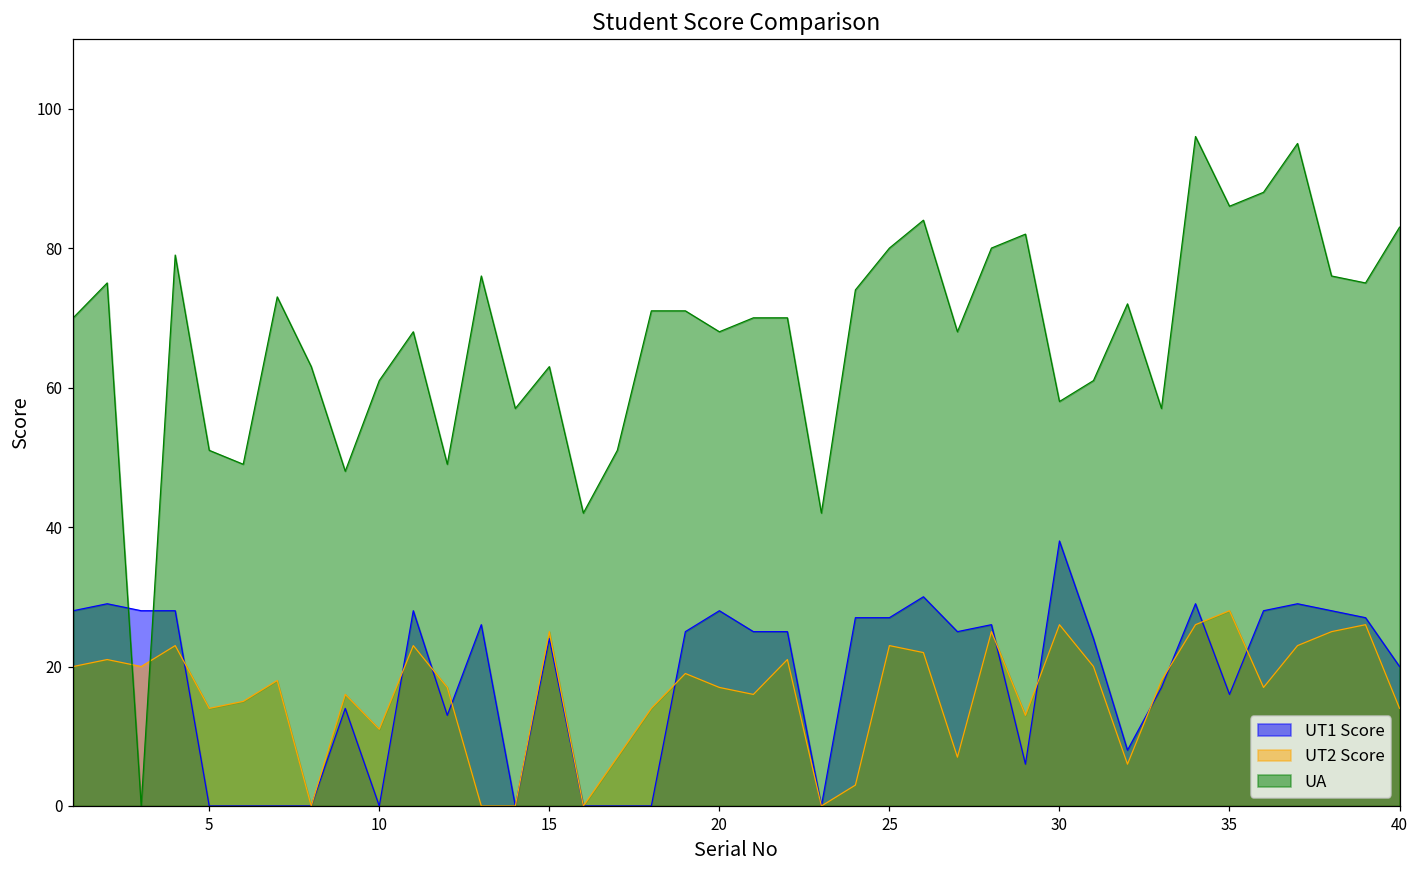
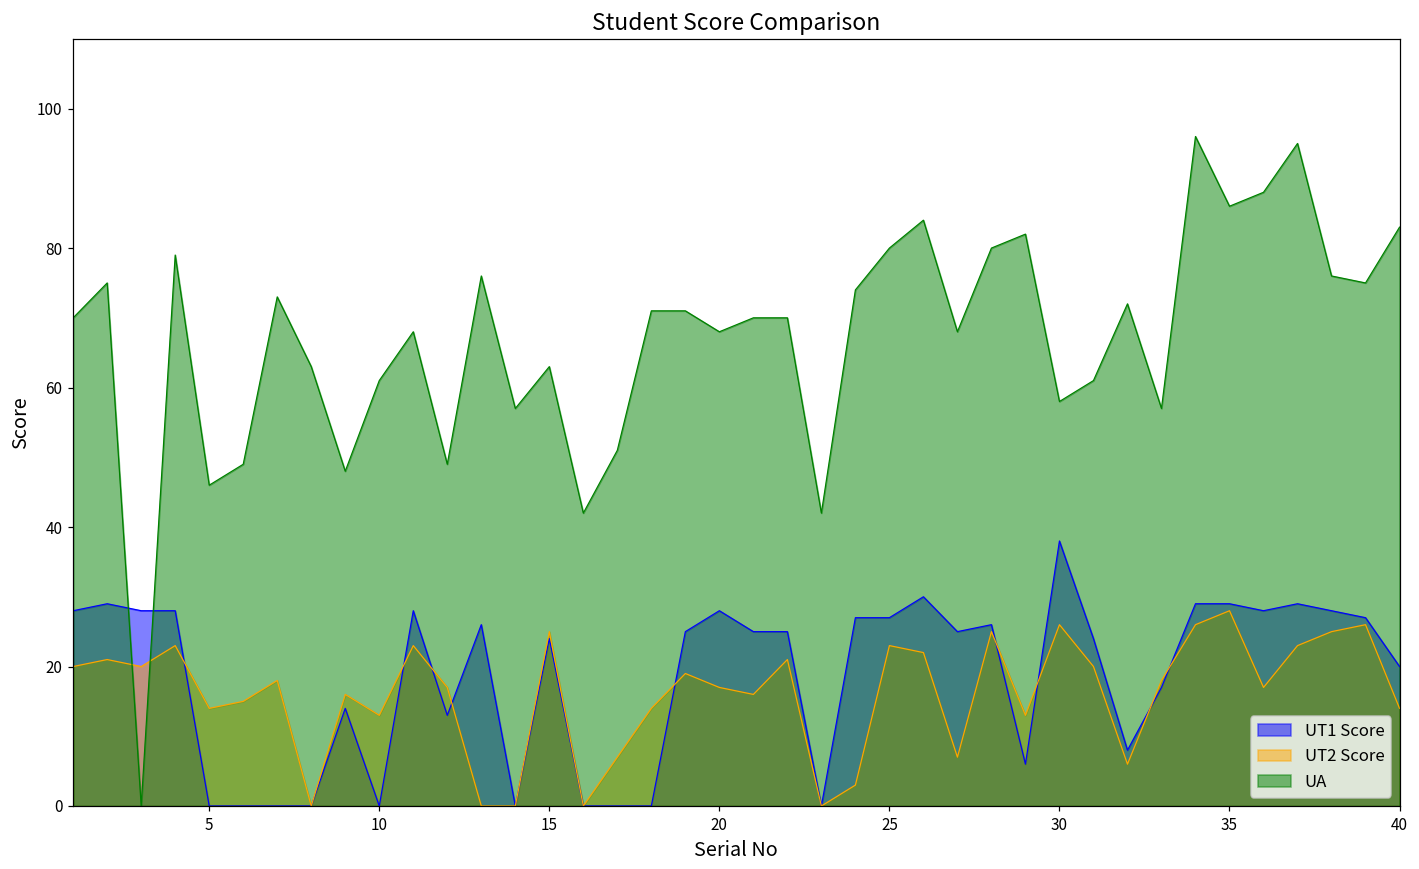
UA, 5: 51 -> 46
UT2 Score, 10: 11 -> 13
UT1 Score, 35: 16 -> 29
